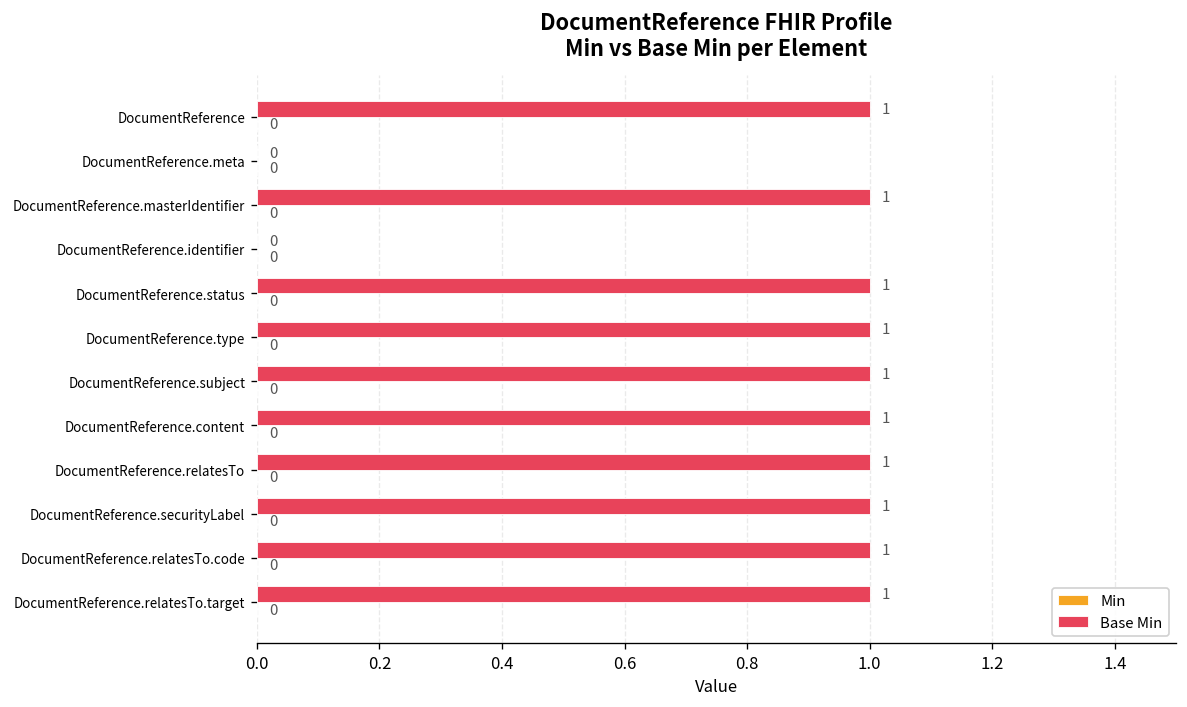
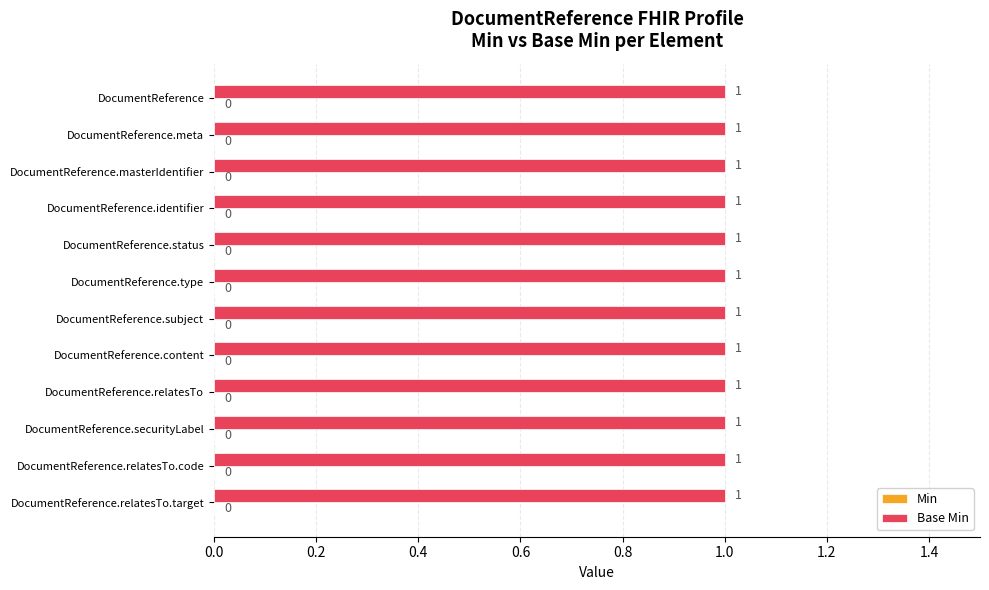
Base Min, DocumentReference.meta: 0 -> 1
Base Min, DocumentReference.identifier: 0 -> 1
